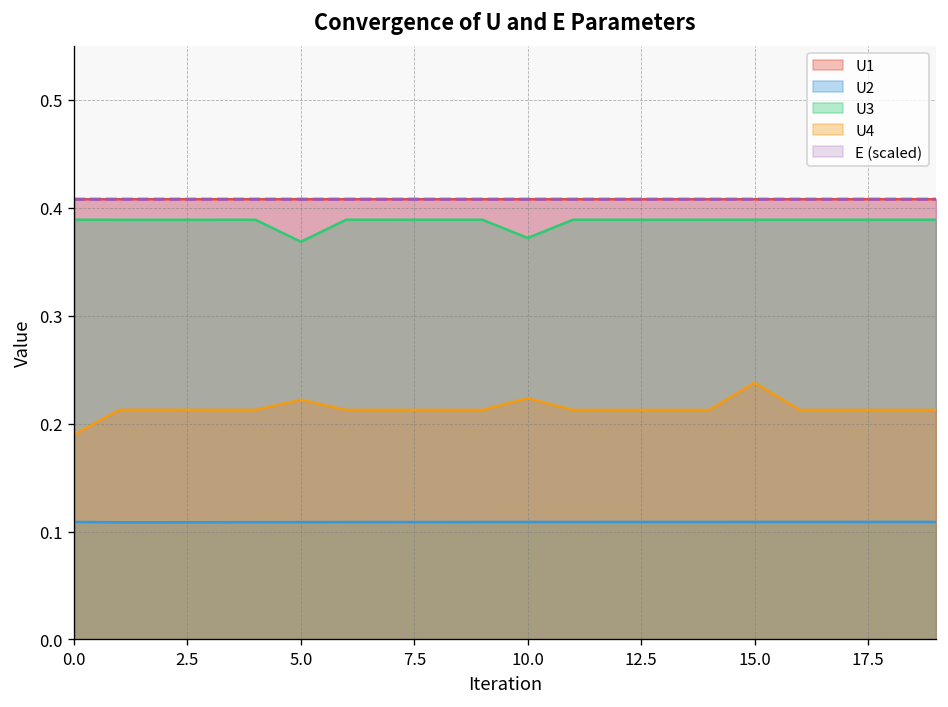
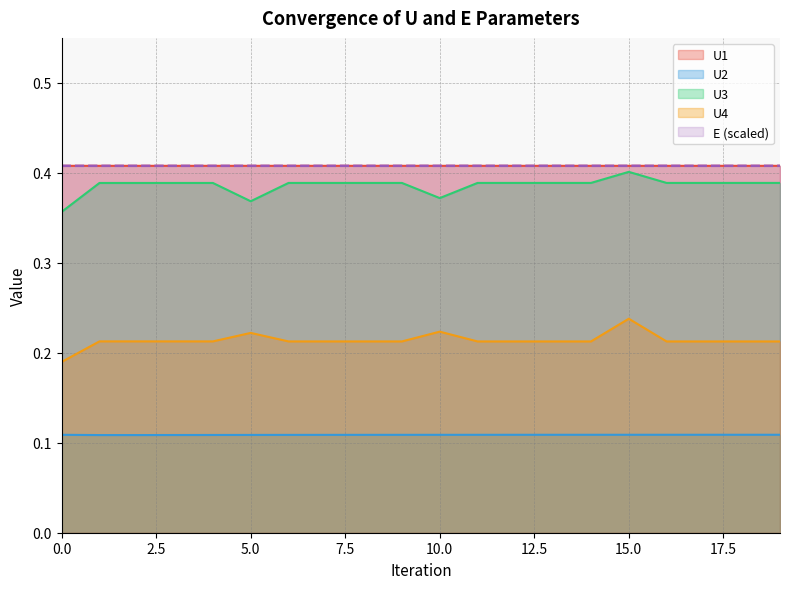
U3, 0.0: 0.39 -> 0.36
U3, 15.0: 0.39 -> 0.40
